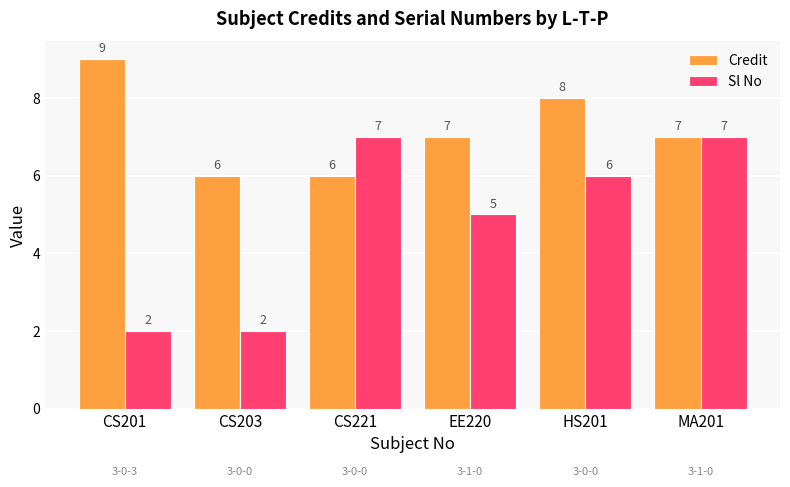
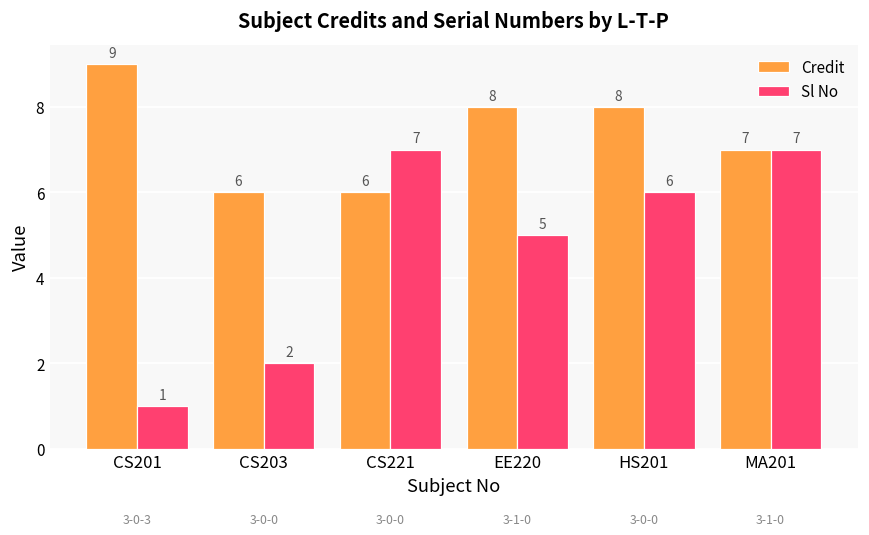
Sl No, CS201: 2 -> 1
Credit, EE220: 7 -> 8
